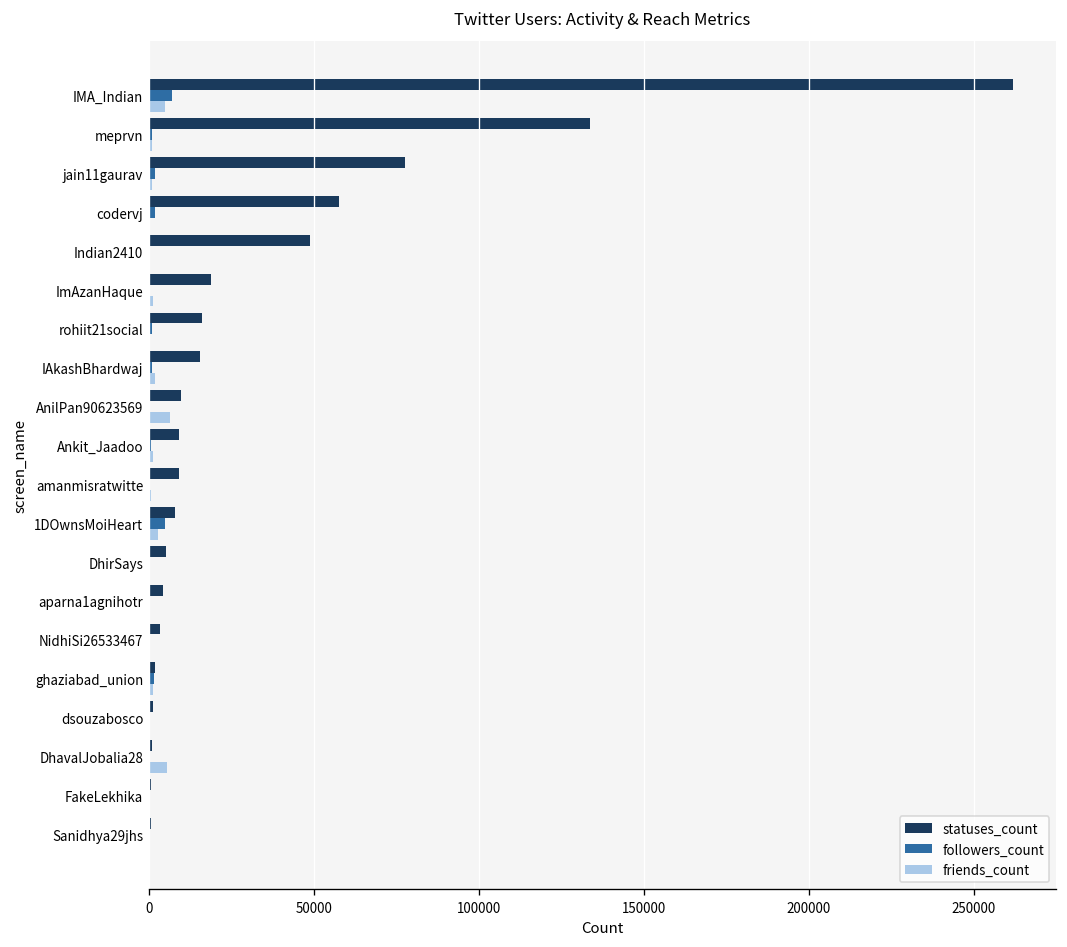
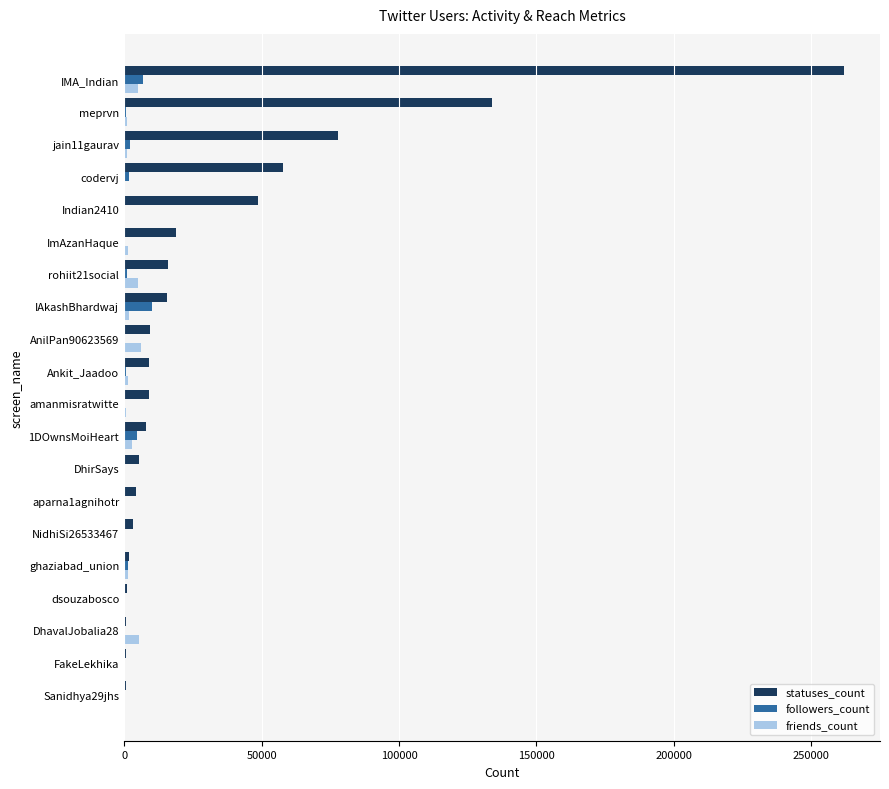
friends_count, rohiit21social: 0 -> 5000
followers_count, IAkashBhardwaj: 1000 -> 10000
